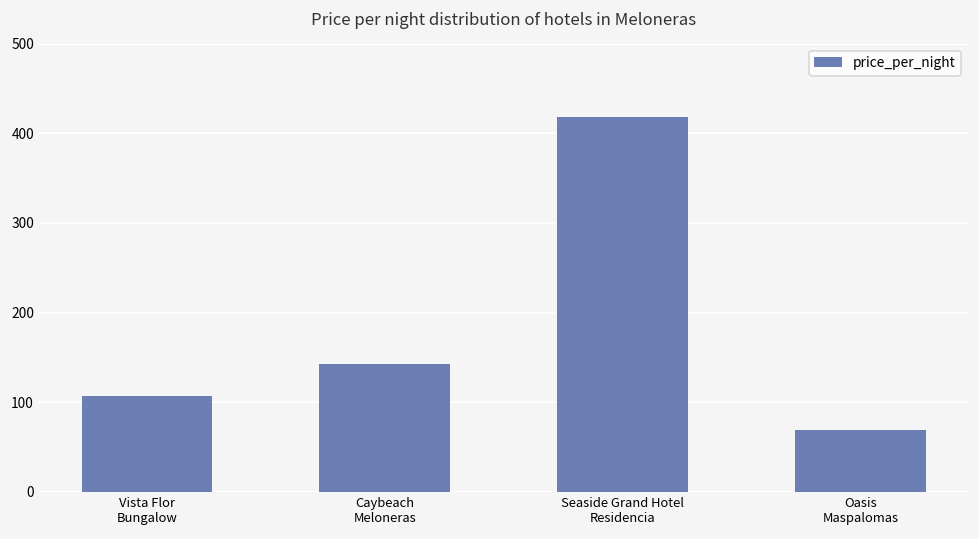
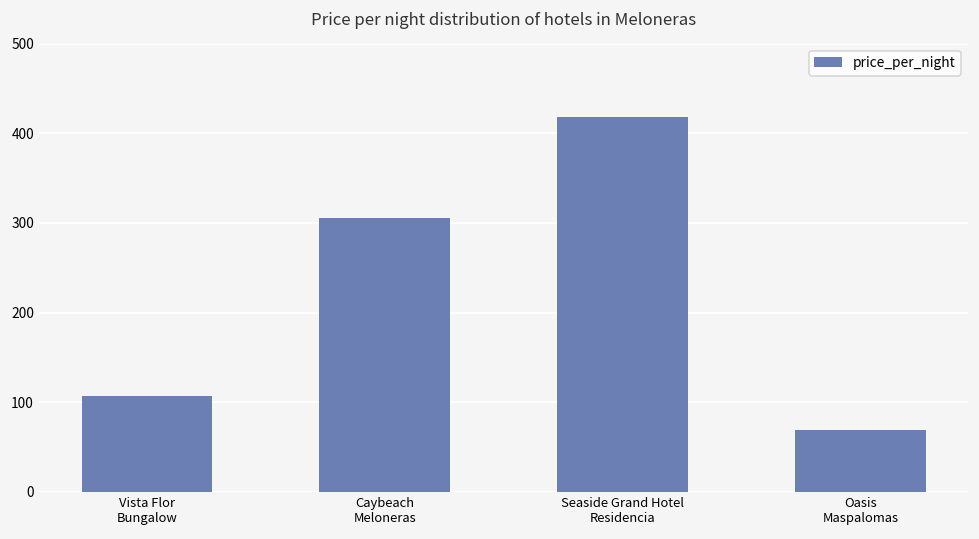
Caybeach Meloneras: 140 -> 310
